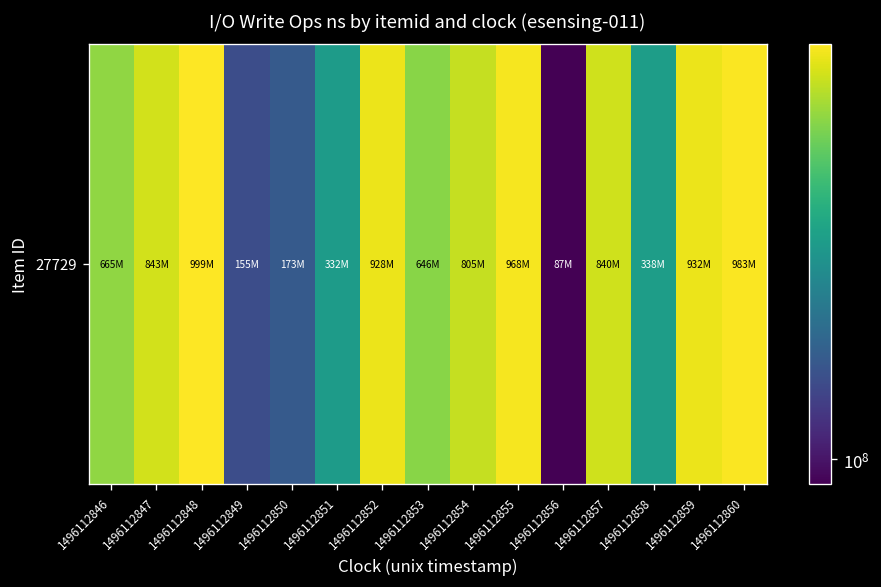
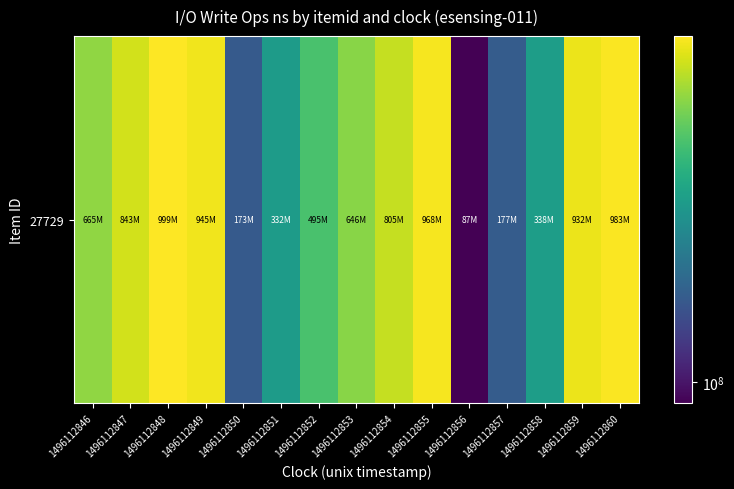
27729, 1496112849: 155M -> 945M
27729, 1496112852: 928M -> 495M
27729, 1496112857: 840M -> 177M
